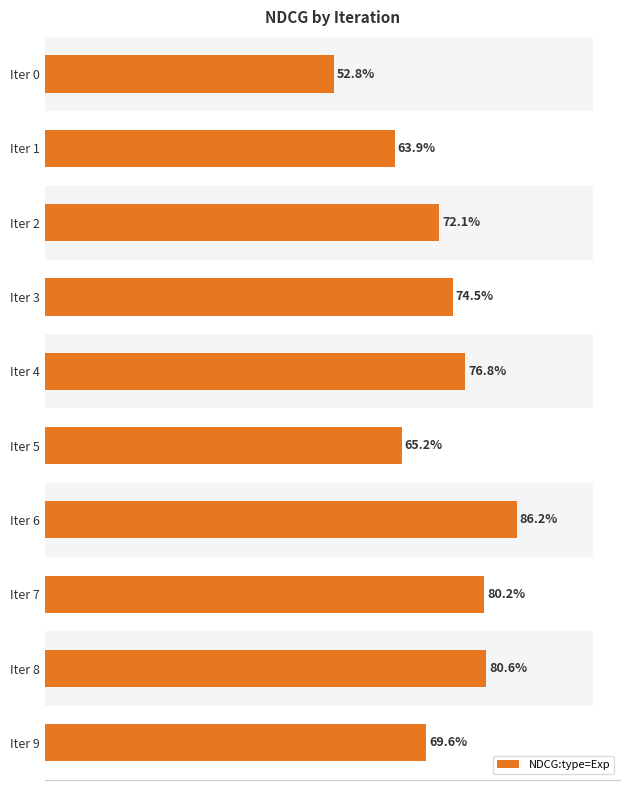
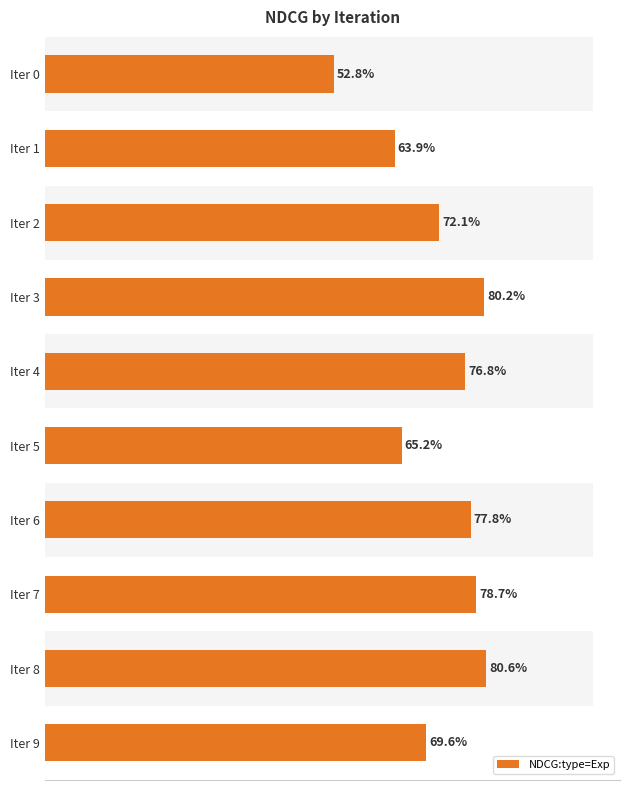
NDCG:type=Exp, Iter 3: 74.5% -> 80.2%
NDCG:type=Exp, Iter 6: 86.2% -> 77.8%
NDCG:type=Exp, Iter 7: 80.2% -> 78.7%
